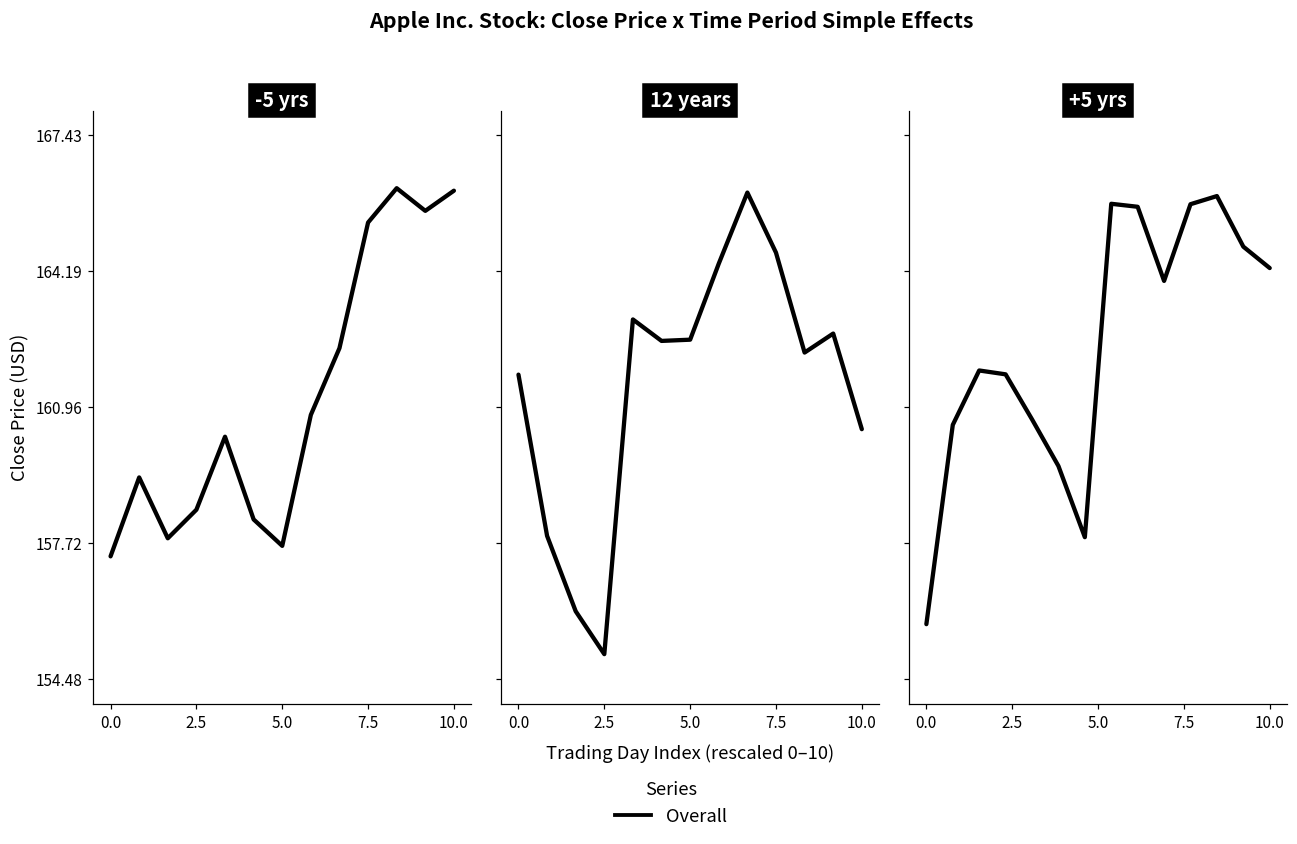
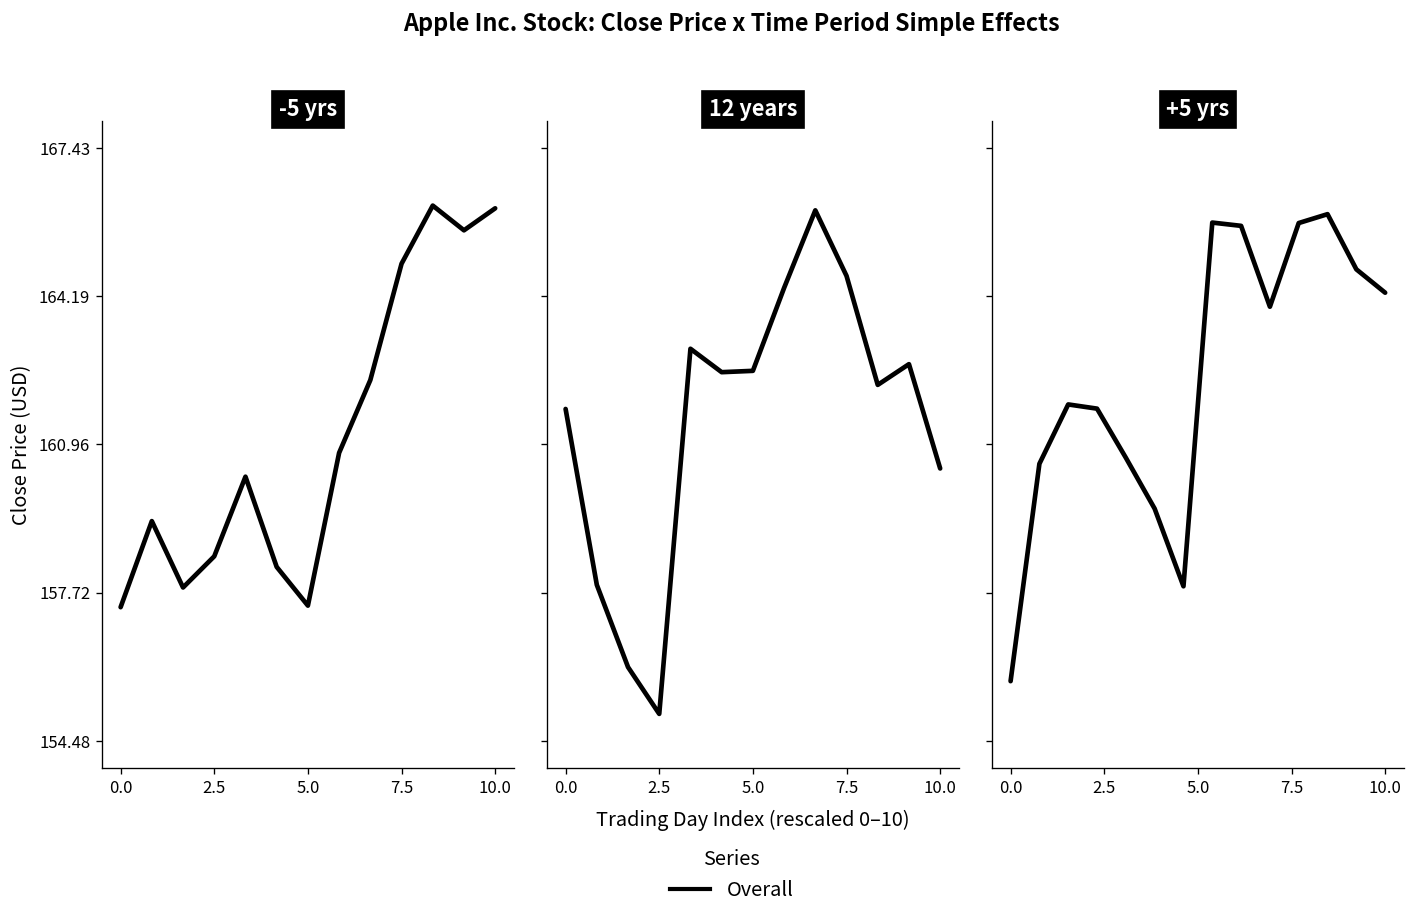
-5 yrs, 5.0: 157.6 -> 157.4
-5 yrs, 7.5: 165.4 -> 164.9
